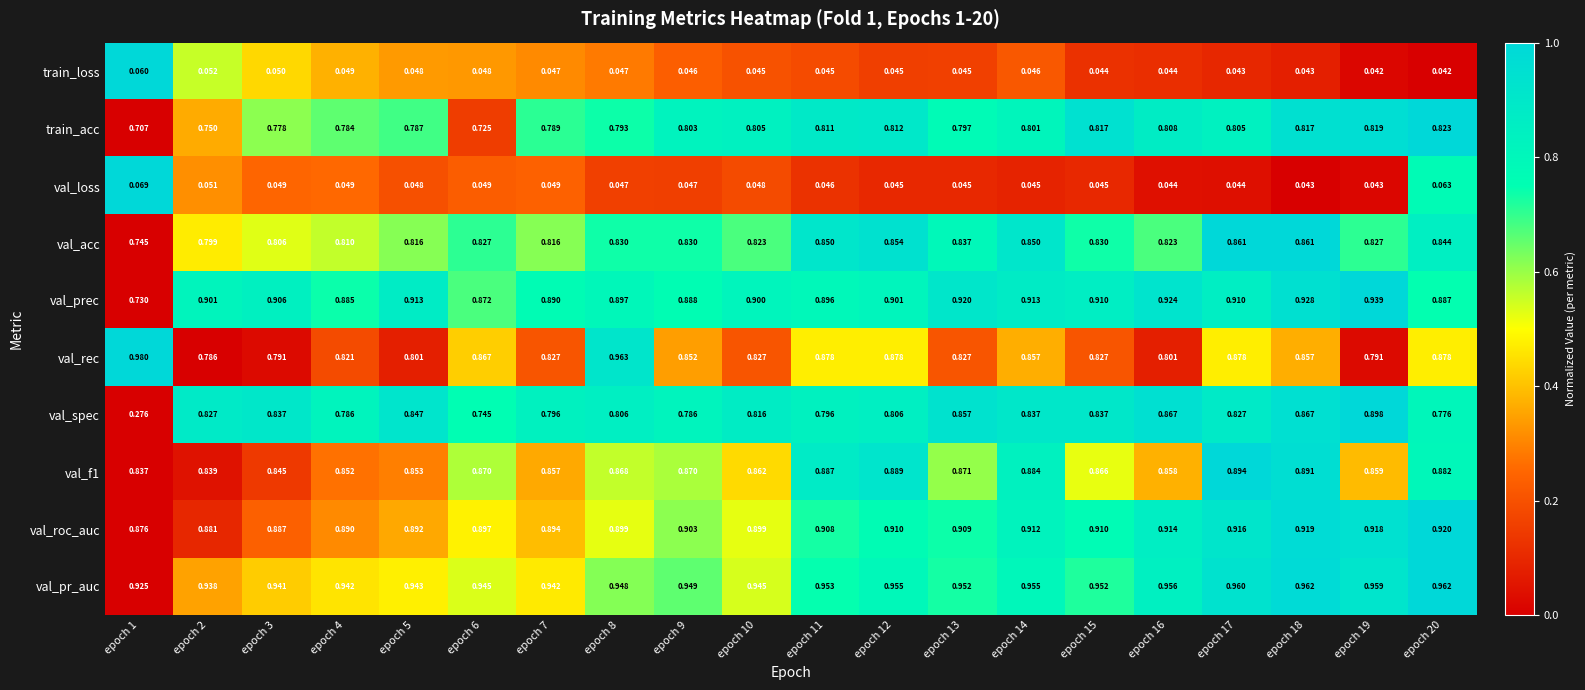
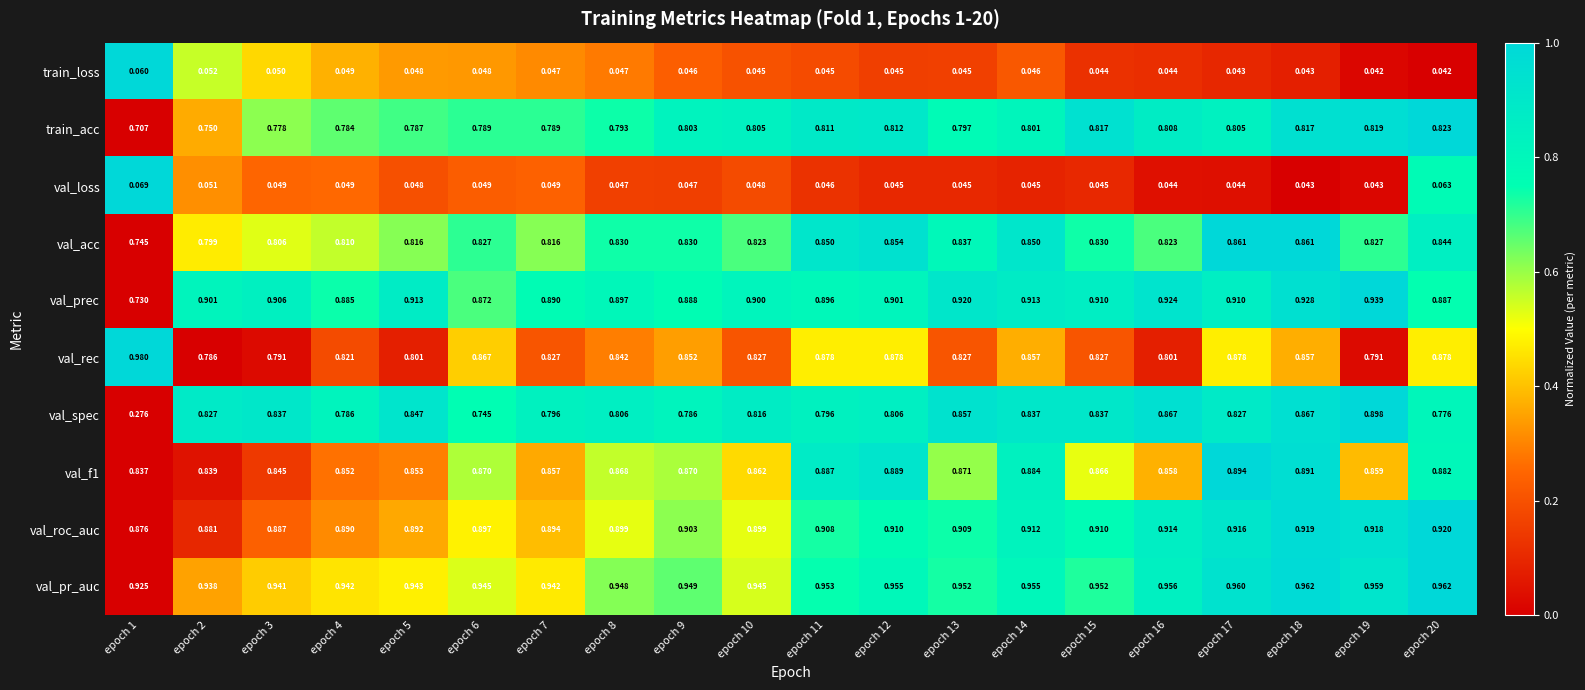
train_acc, epoch 6: 0.725 -> 0.789
val_rec, epoch 8: 0.963 -> 0.842
